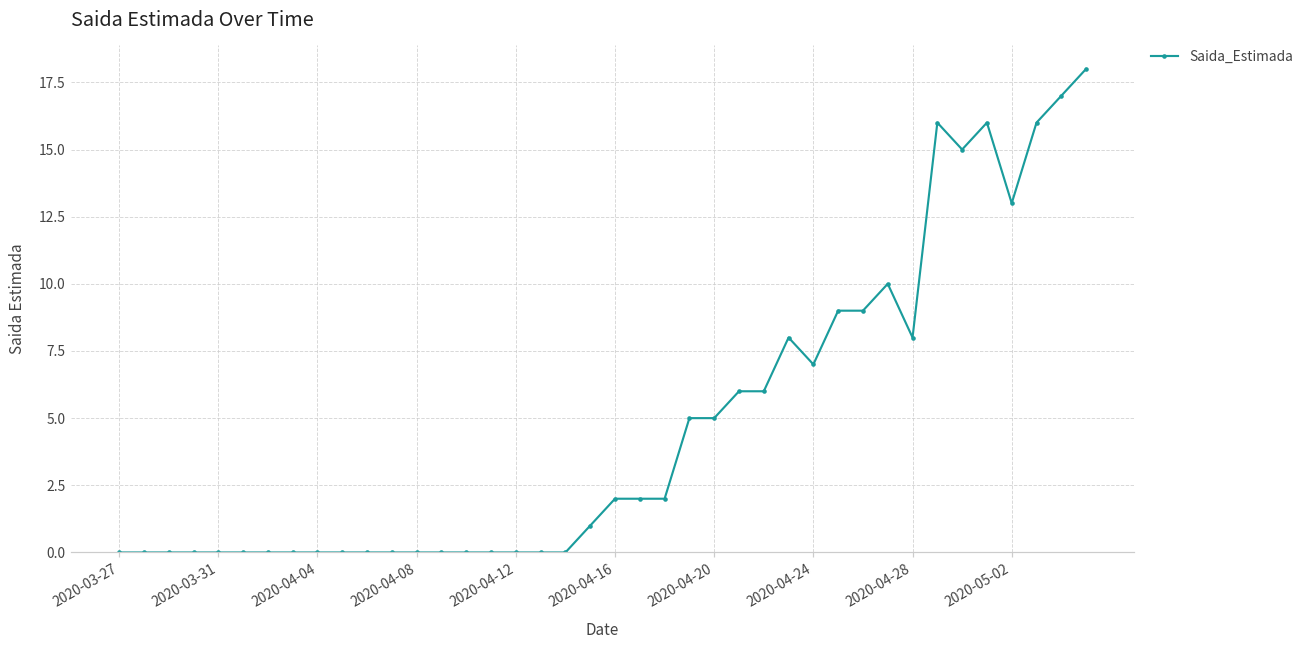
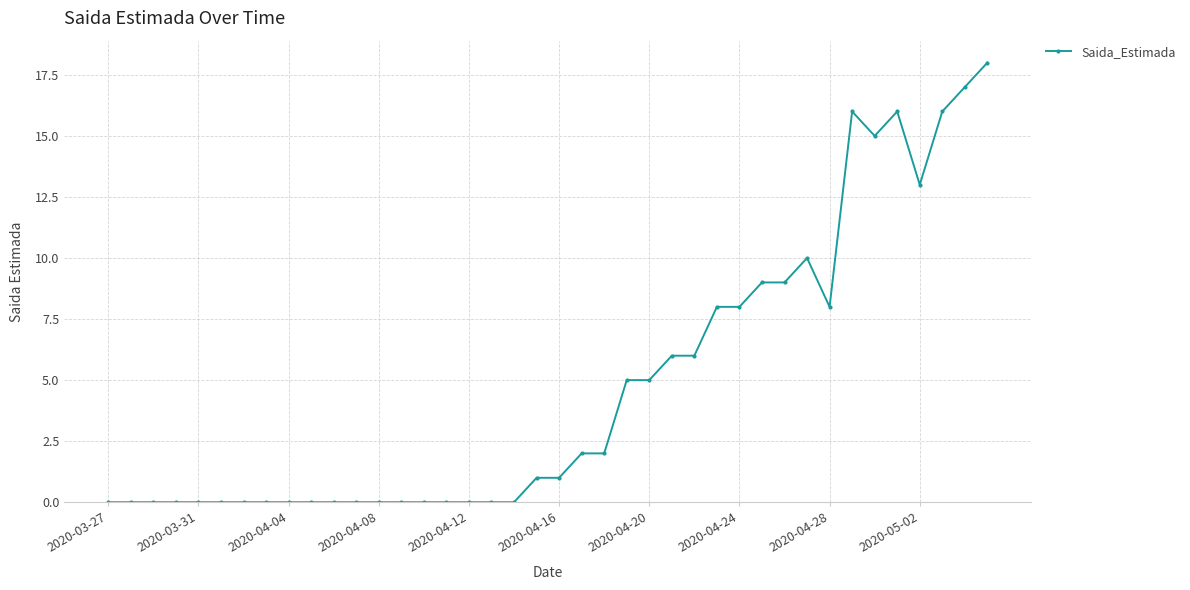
2020-04-16: 2 -> 1
2020-04-24: 7 -> 8
